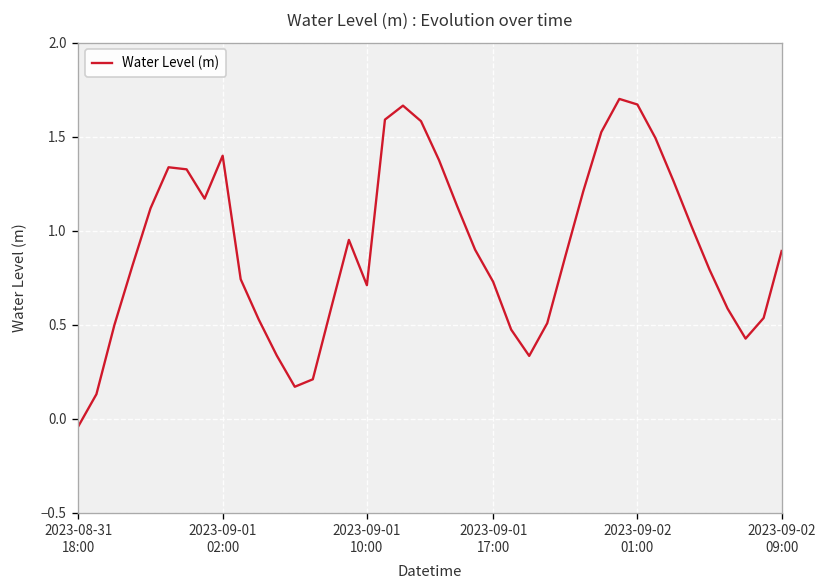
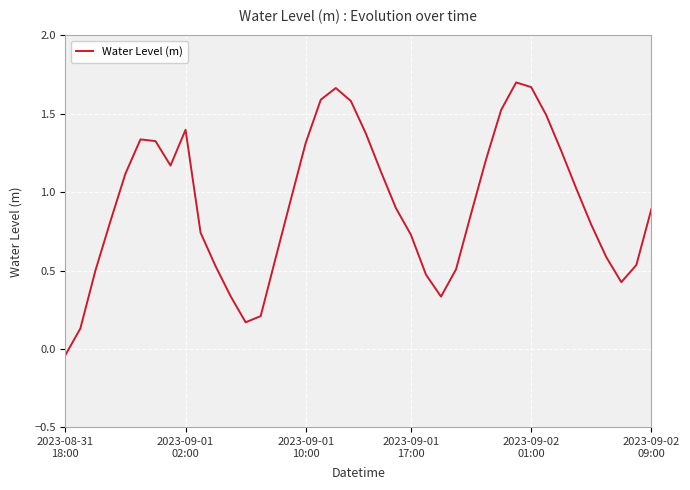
2023-09-01 10:00: 0.71 -> 1.32
